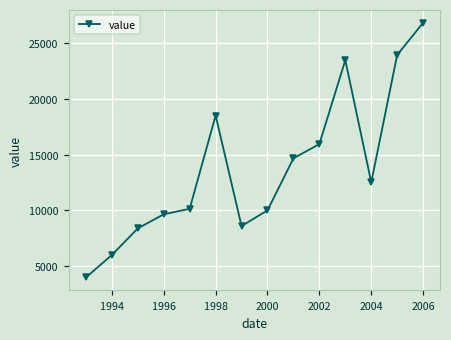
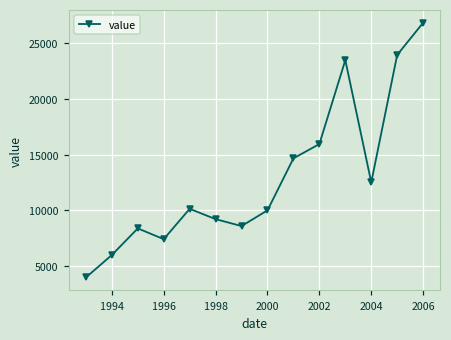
1996: 9700 -> 7400
1998: 18500 -> 9200
